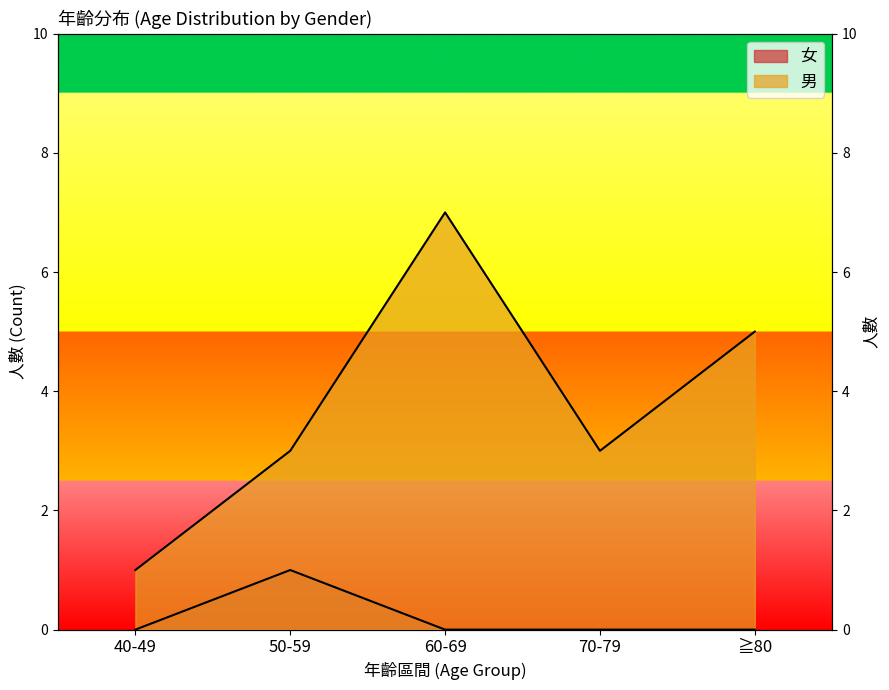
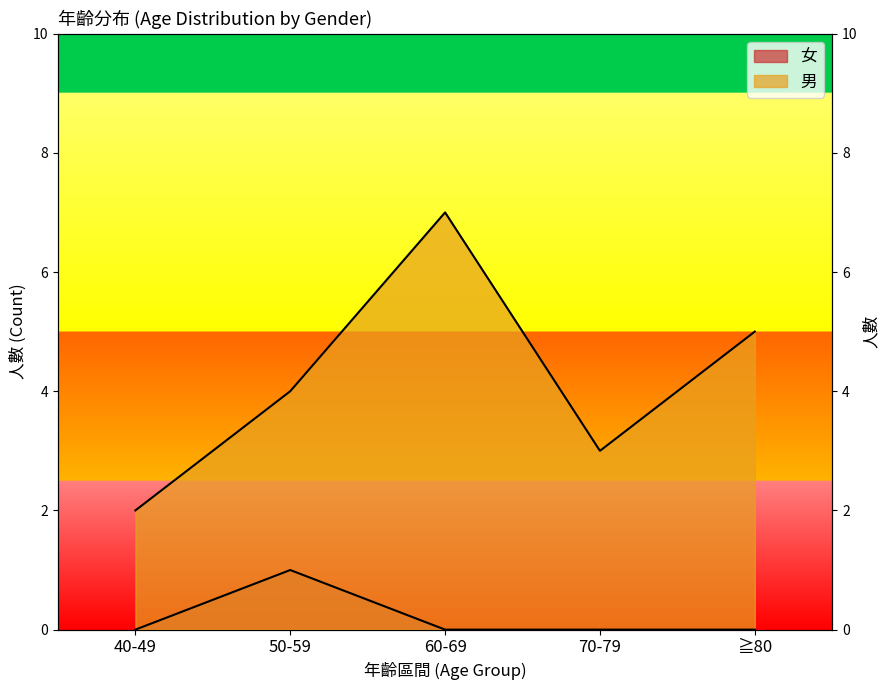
男, 40-49: 1 -> 2
男, 50-59: 3 -> 4
